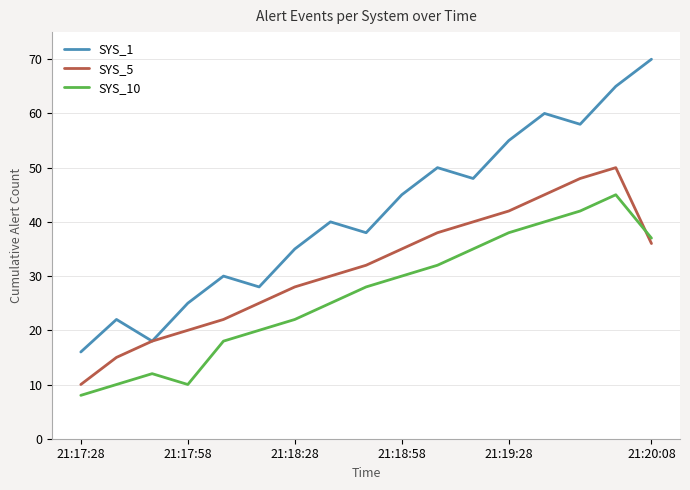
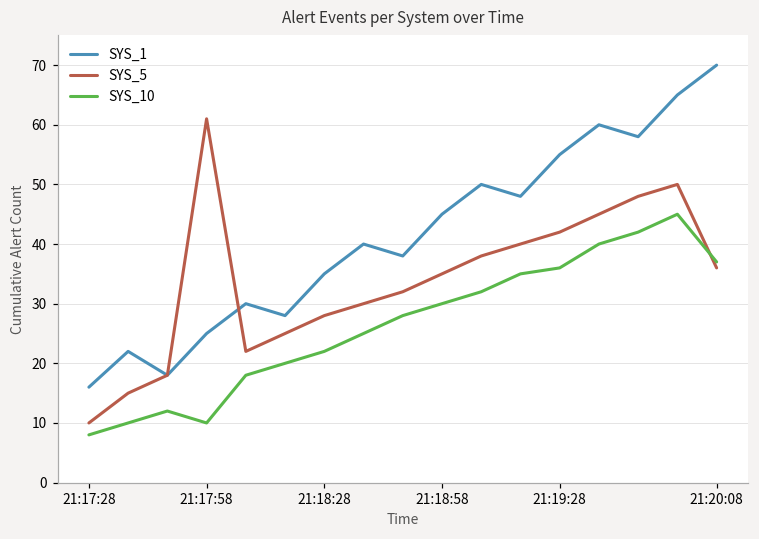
SYS_5, 21:17:58: 20 -> 61
SYS_10, 21:19:28: 38 -> 36
